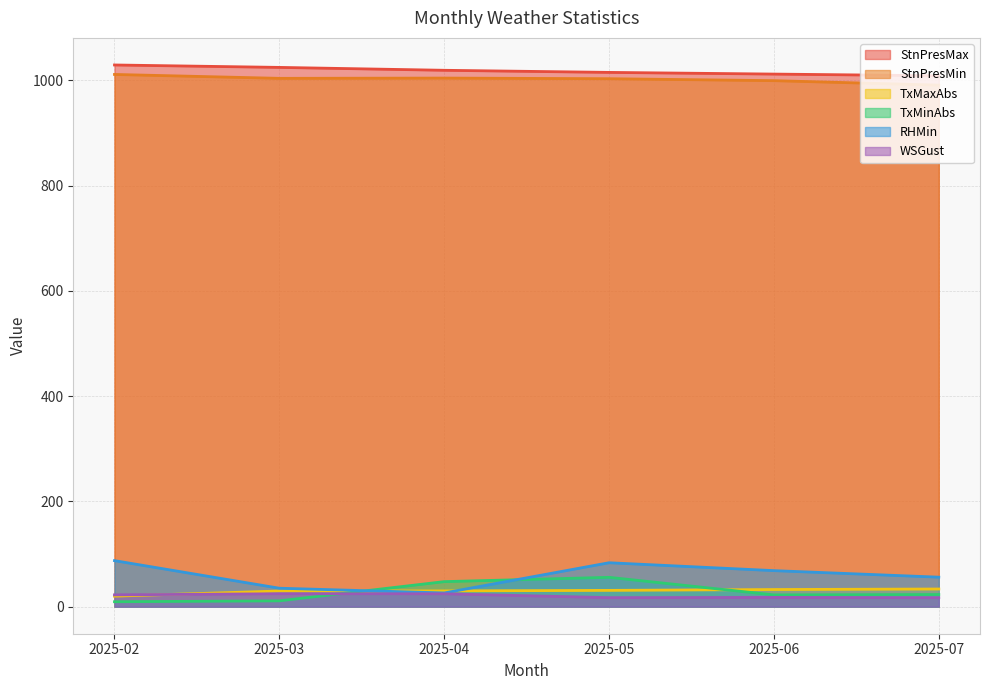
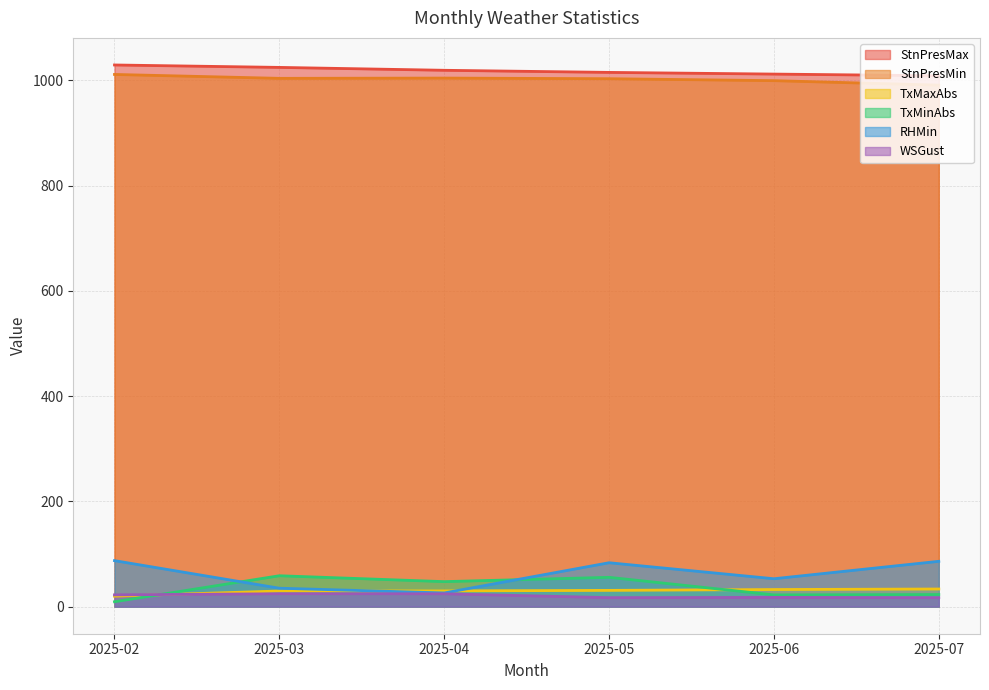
TxMinAbs, 2025-03: 10 -> 60
RHMin, 2025-06: 70 -> 50
RHMin, 2025-07: 60 -> 90
